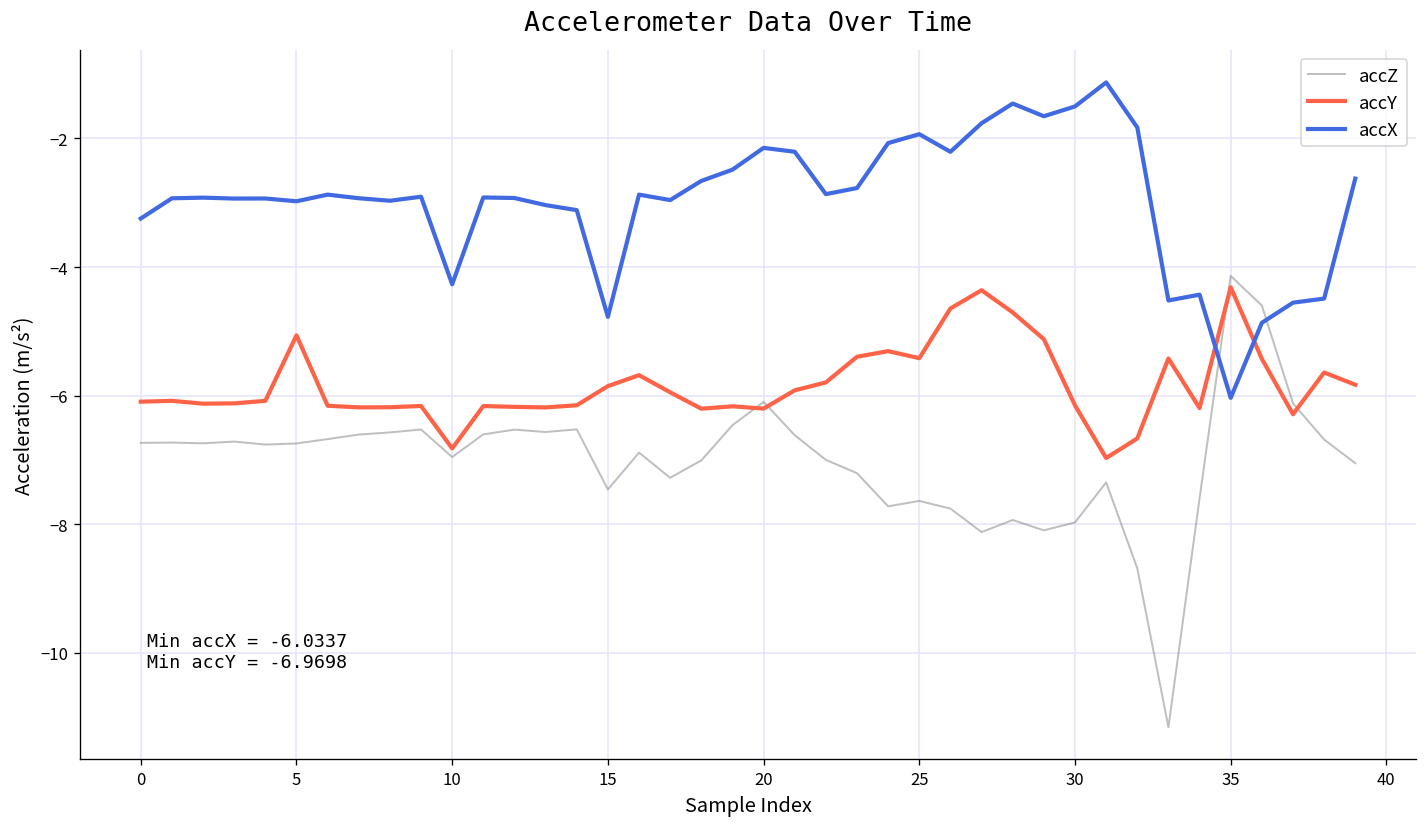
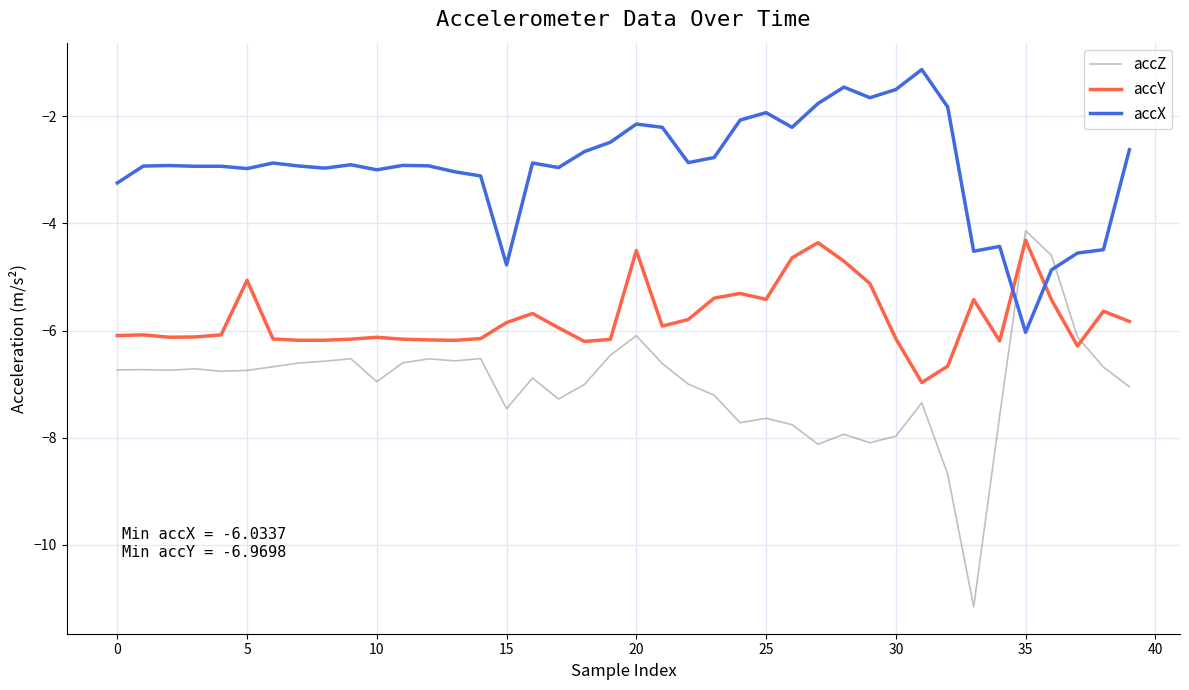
accY, 10: -6.8 -> -6.1
accX, 10: -4.3 -> -3.0
accY, 20: -6.2 -> -4.5
